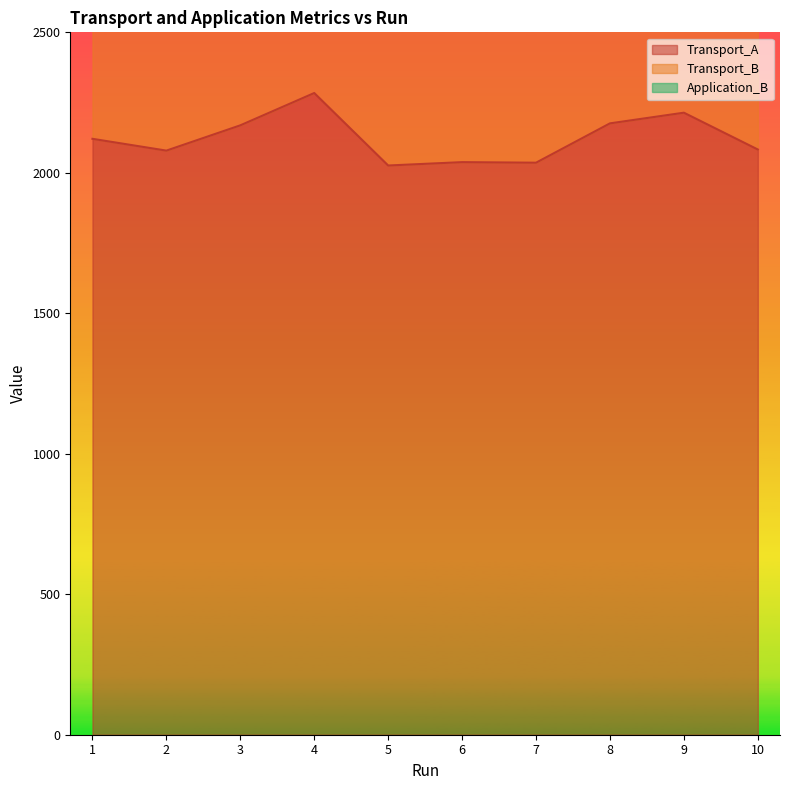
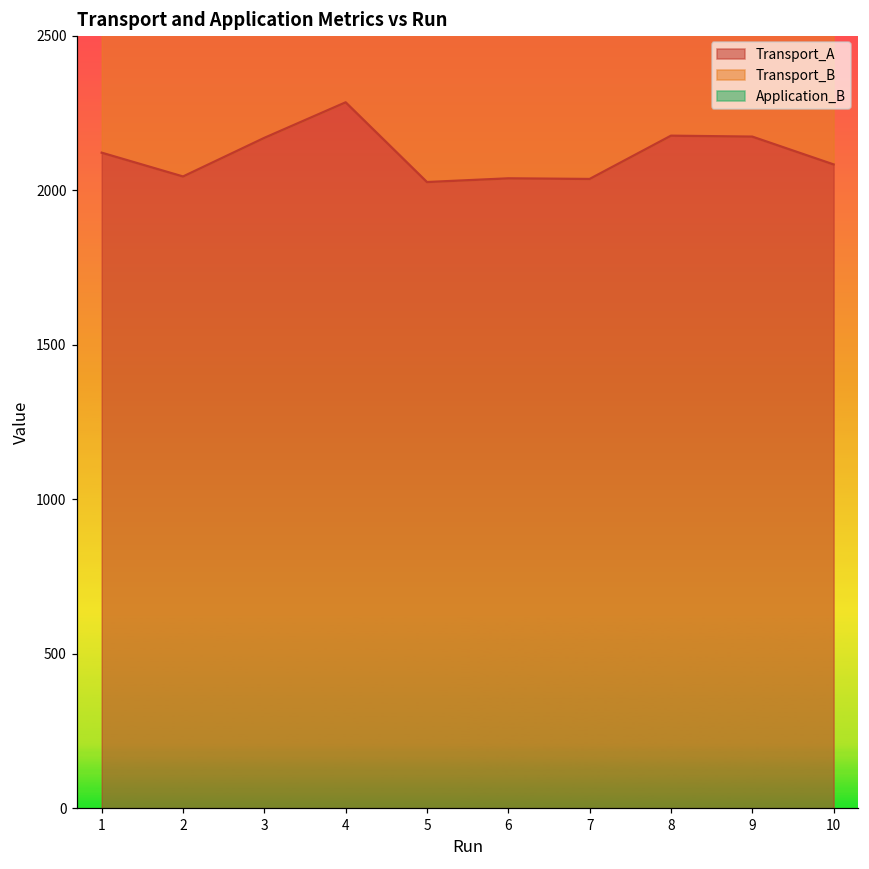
Transport_A, 2: 2080 -> 2040
Transport_A, 9: 2210 -> 2170
